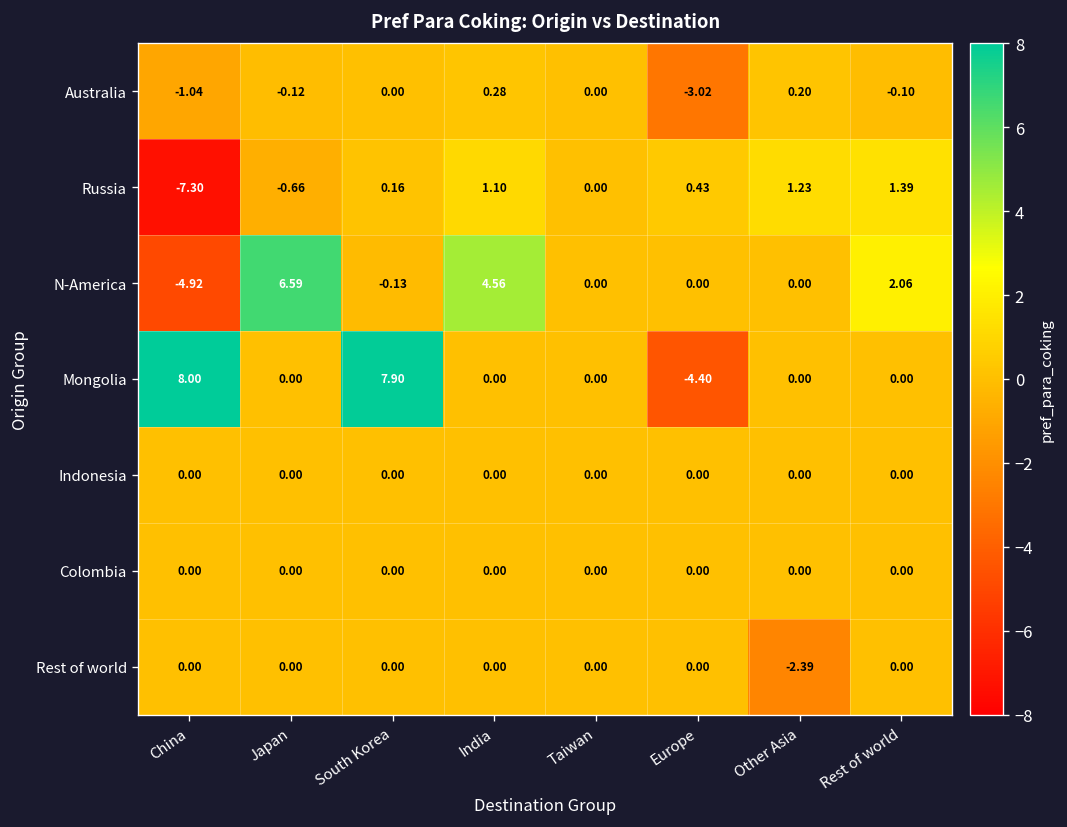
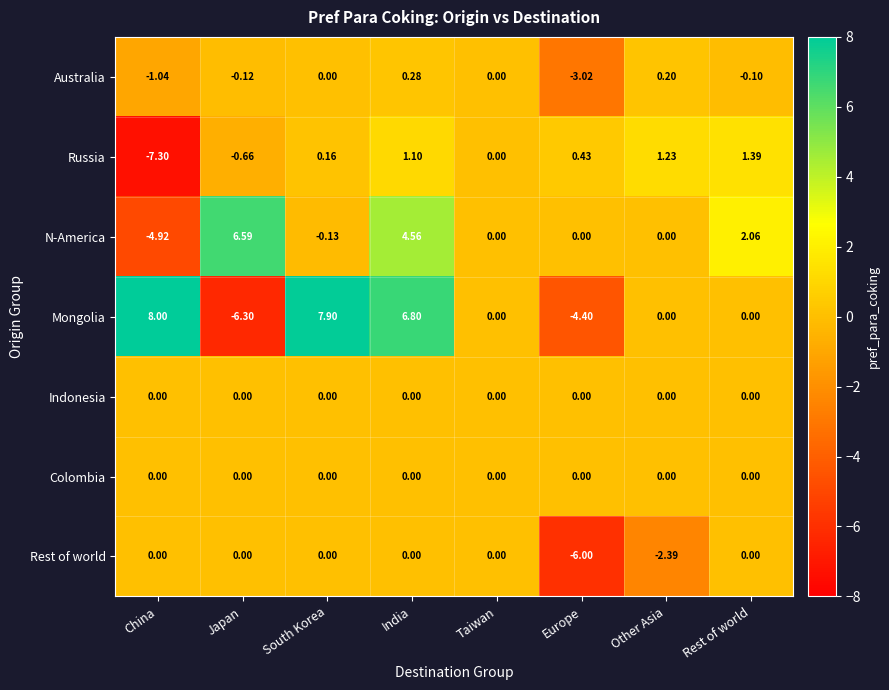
Mongolia, Japan: 0.00 -> -6.30
Mongolia, India: 0.00 -> 6.80
Rest of world, Europe: 0.00 -> -6.00
